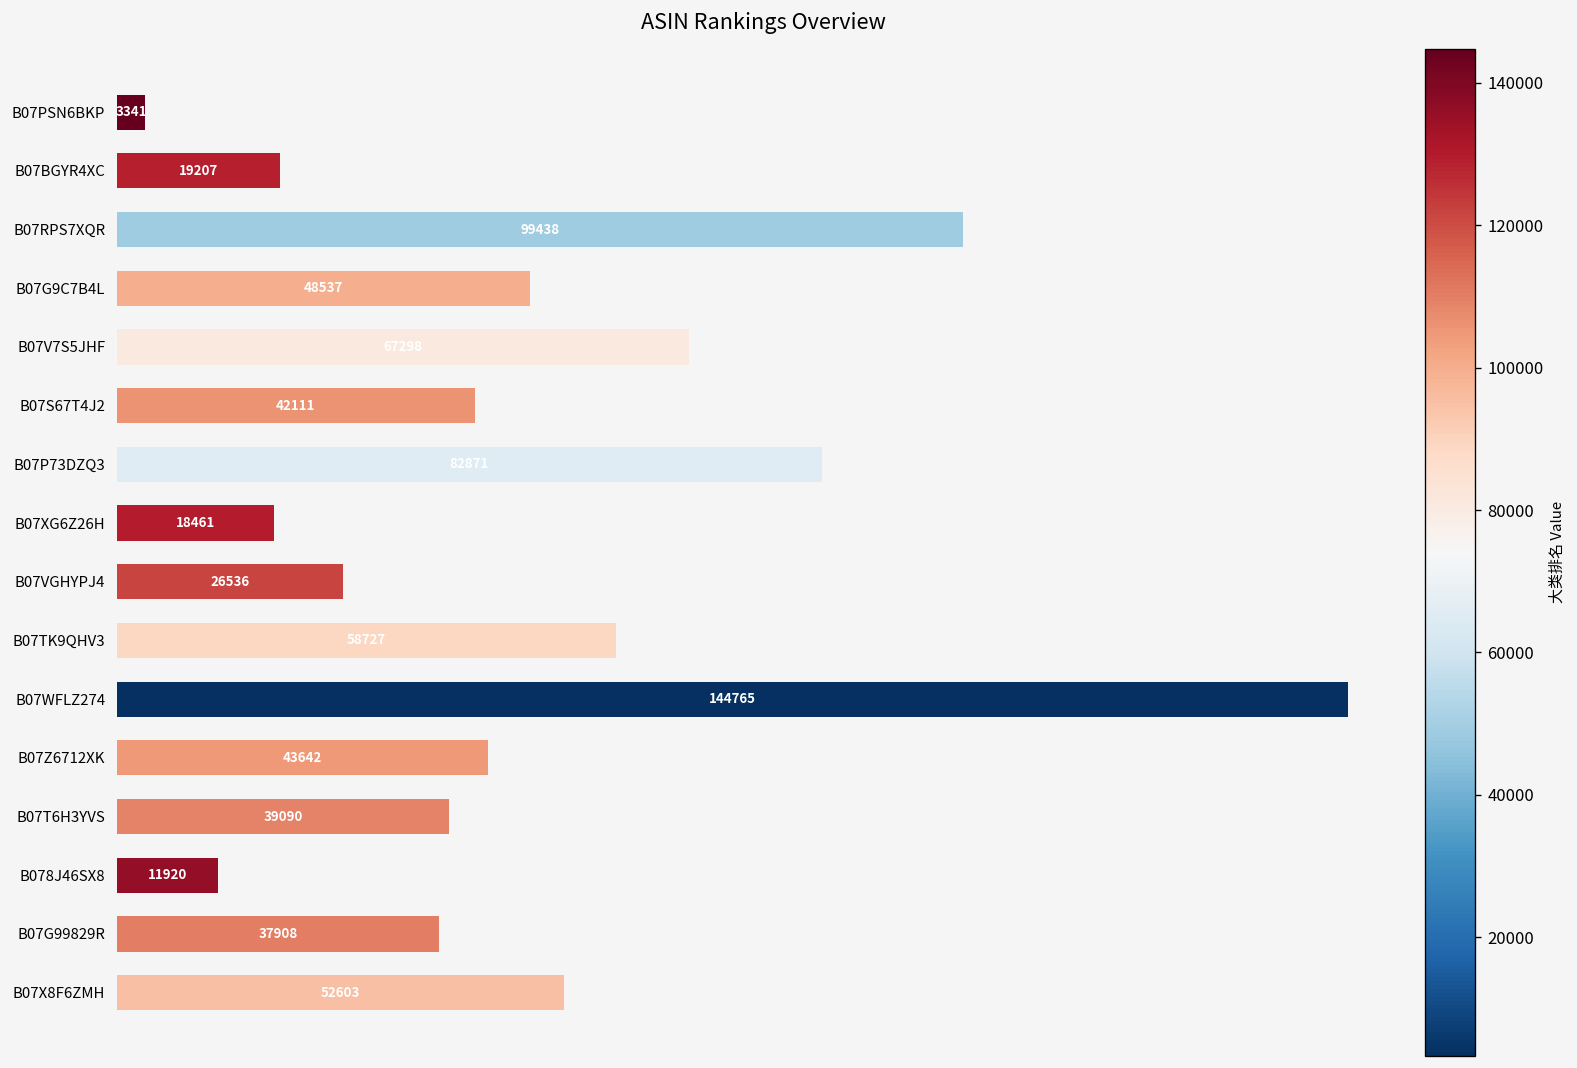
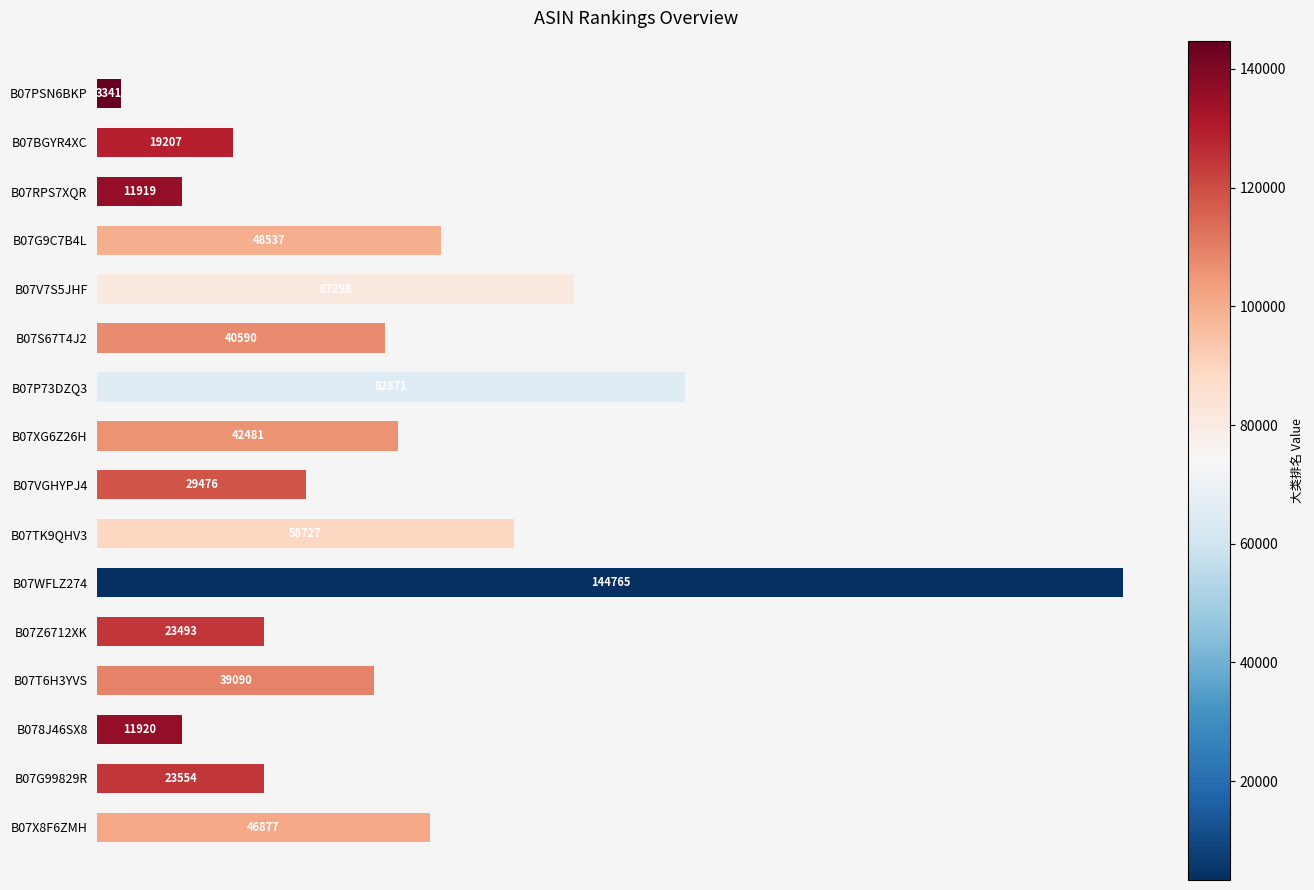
B07RPS7XQR: 99438 -> 11919
B07S67T4J2: 42111 -> 40590
B07XG6Z26H: 18461 -> 42481
B07VGHYPJ4: 26536 -> 29476
B07Z6712XK: 43642 -> 23493
B07G99829R: 37908 -> 23554
B07X8F6ZMH: 52603 -> 46877
